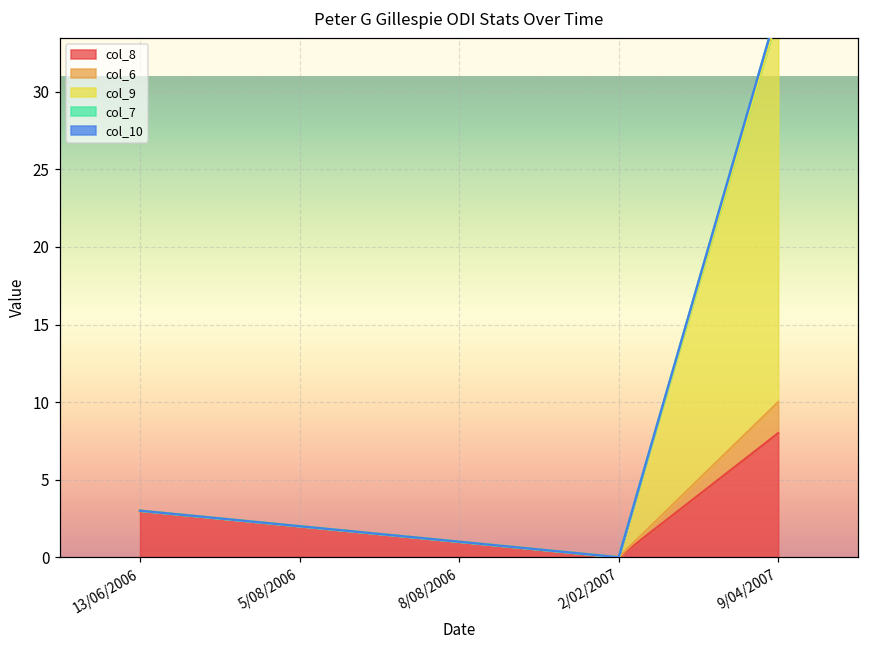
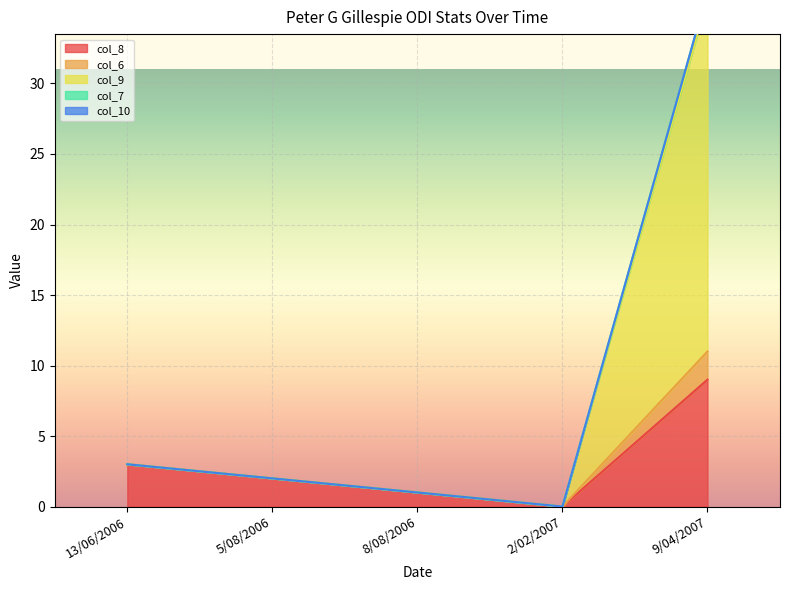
col_8, 9/04/2007: 8 -> 9
